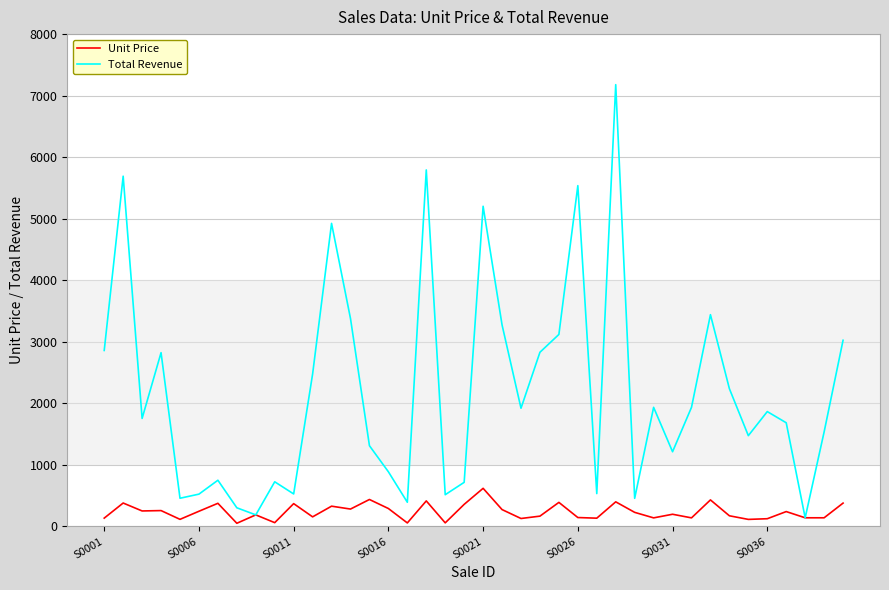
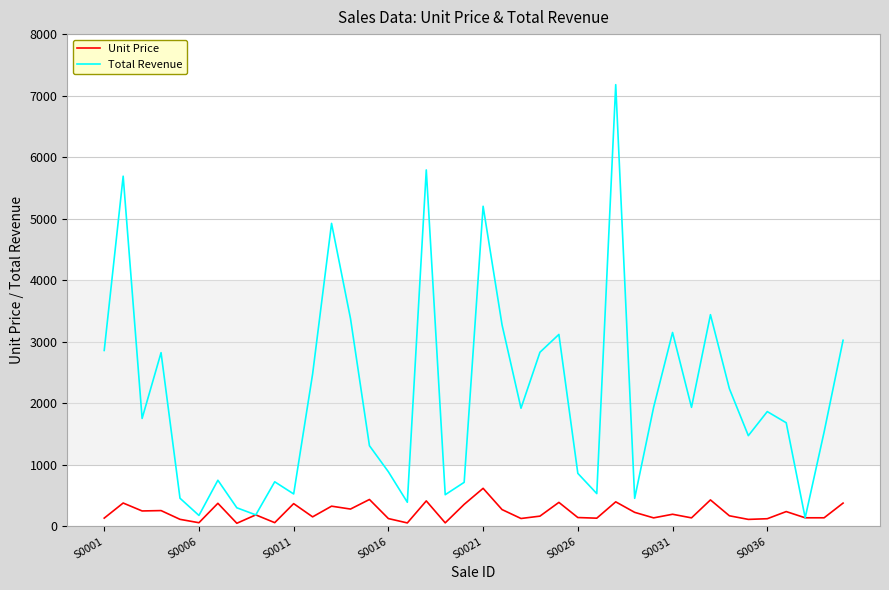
Unit Price, S0006: 200 -> 100
Total Revenue, S0006: 500 -> 200
Unit Price, S0016: 300 -> 100
Total Revenue, S0026: 5500 -> 900
Total Revenue, S0031: 1200 -> 3200
